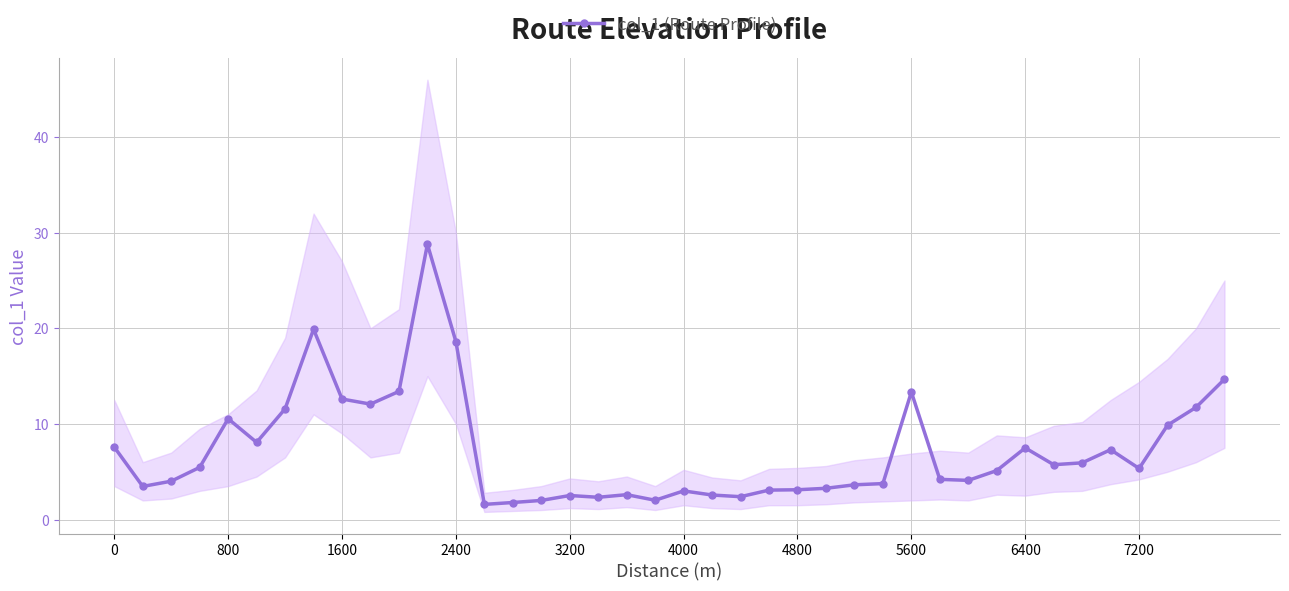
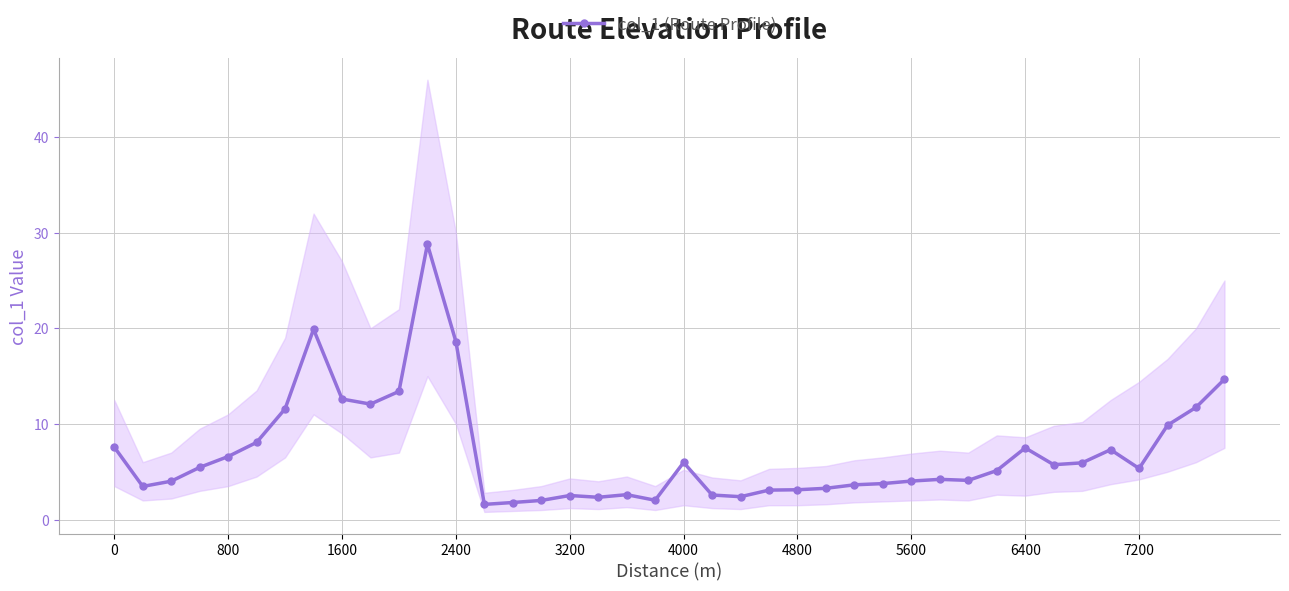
col_1 (Route Profile), 800: 11 -> 7
col_1 (Route Profile), 4000: 3 -> 6
col_1 (Route Profile), 5600: 13 -> 4
